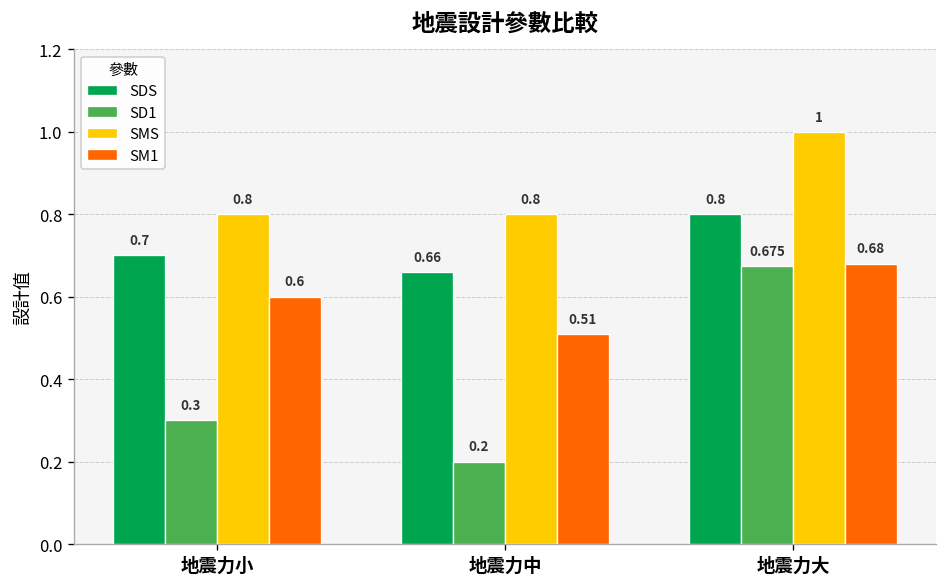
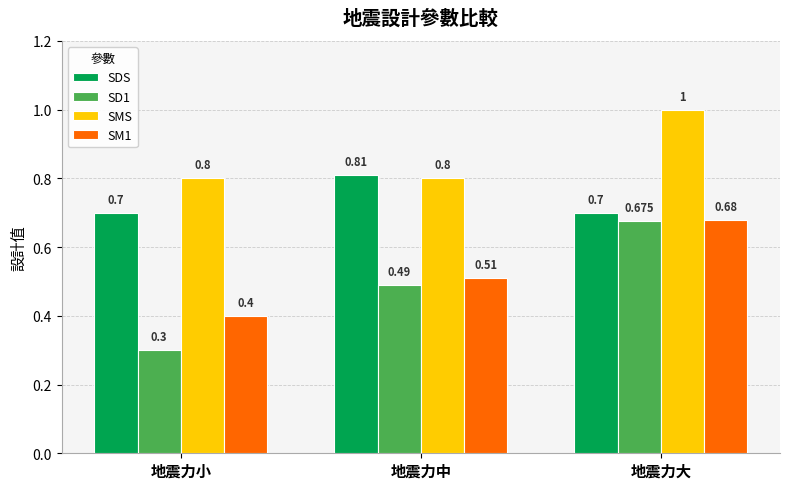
SM1, 地震力小: 0.6 -> 0.4
SDS, 地震力中: 0.66 -> 0.81
SD1, 地震力中: 0.2 -> 0.49
SDS, 地震力大: 0.8 -> 0.7
